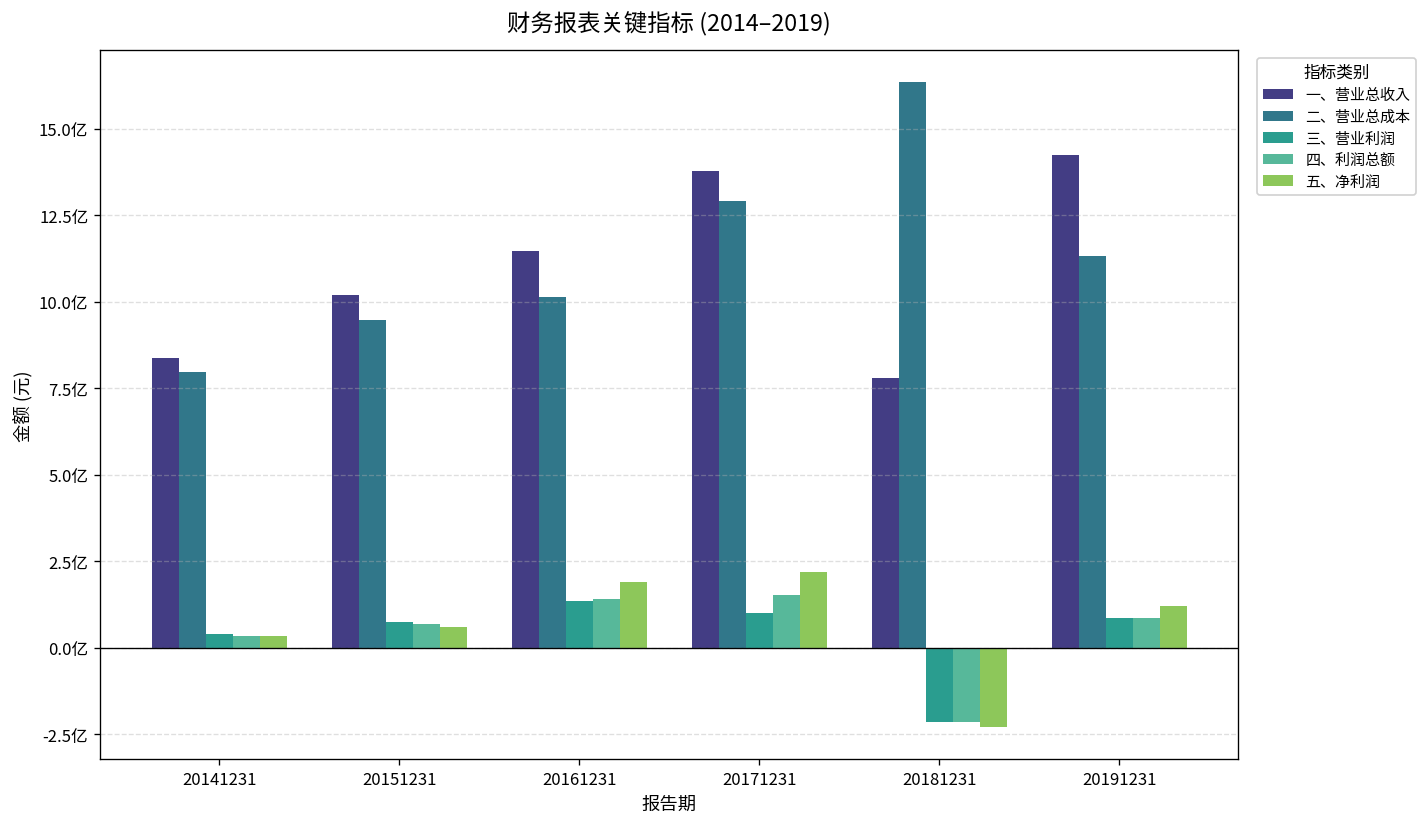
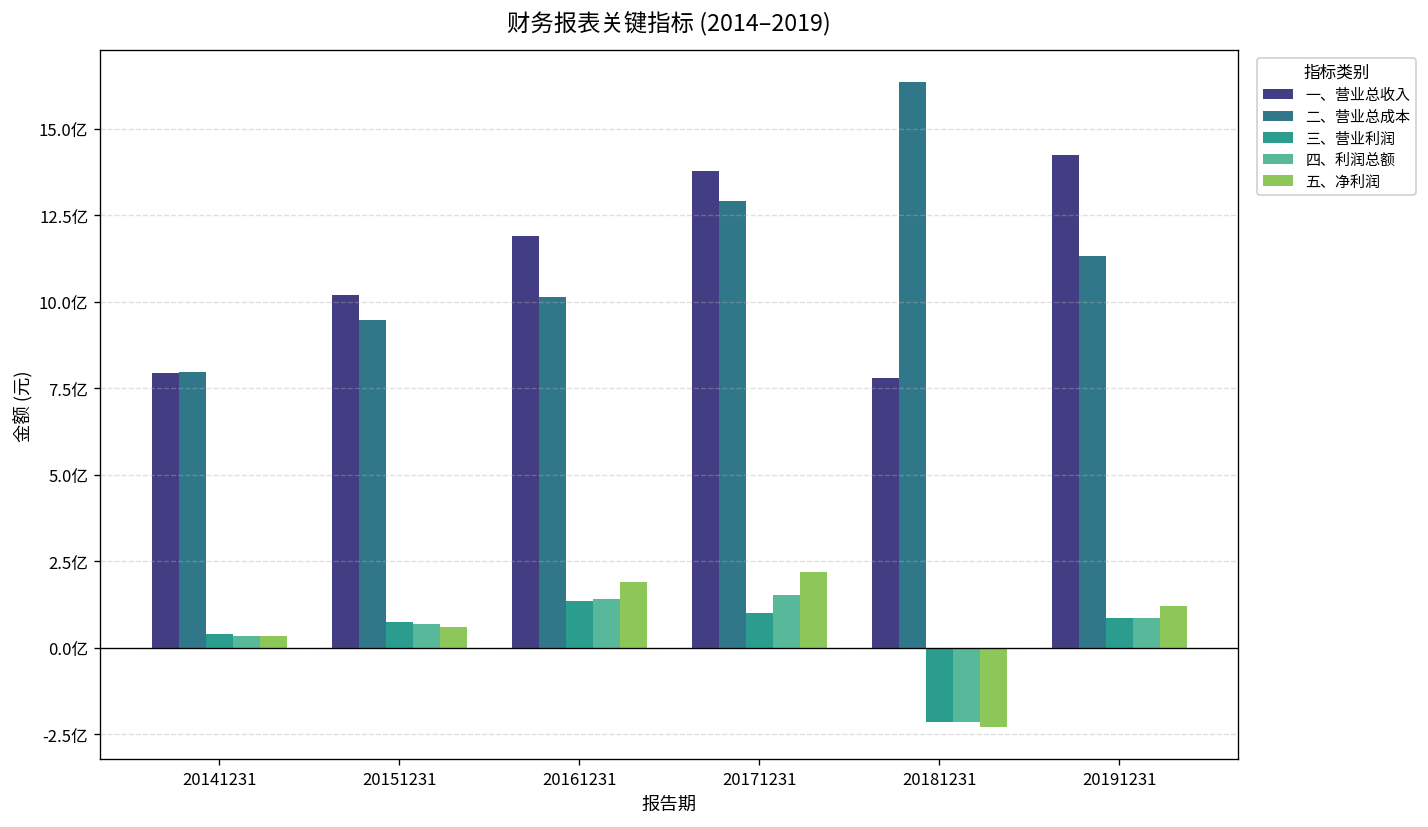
一、营业总收入, 20141231: 8.4亿 -> 7.9亿
一、营业总收入, 20161231: 11.5亿 -> 11.9亿
